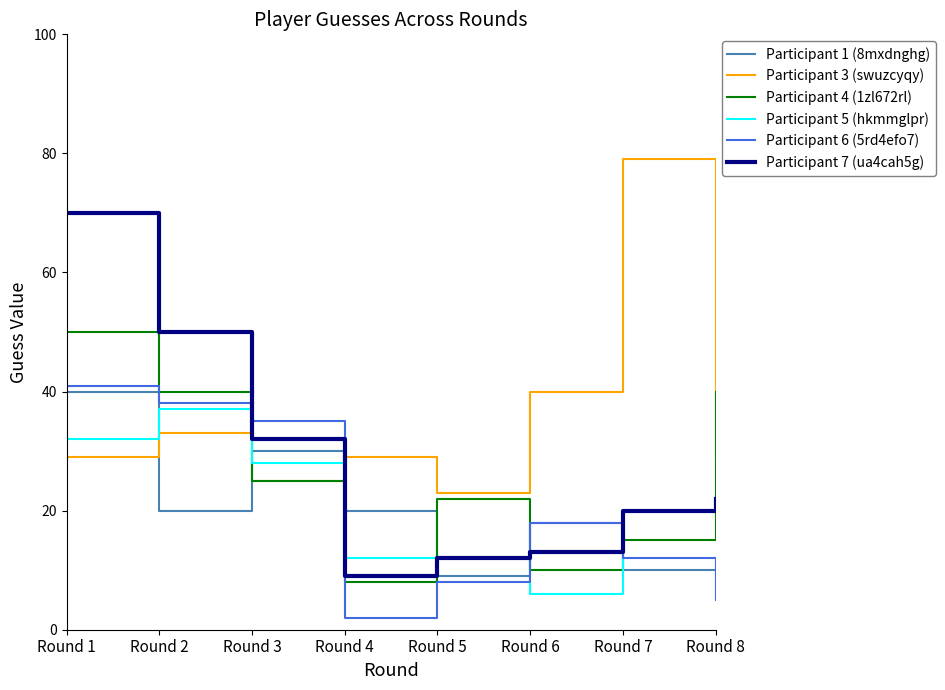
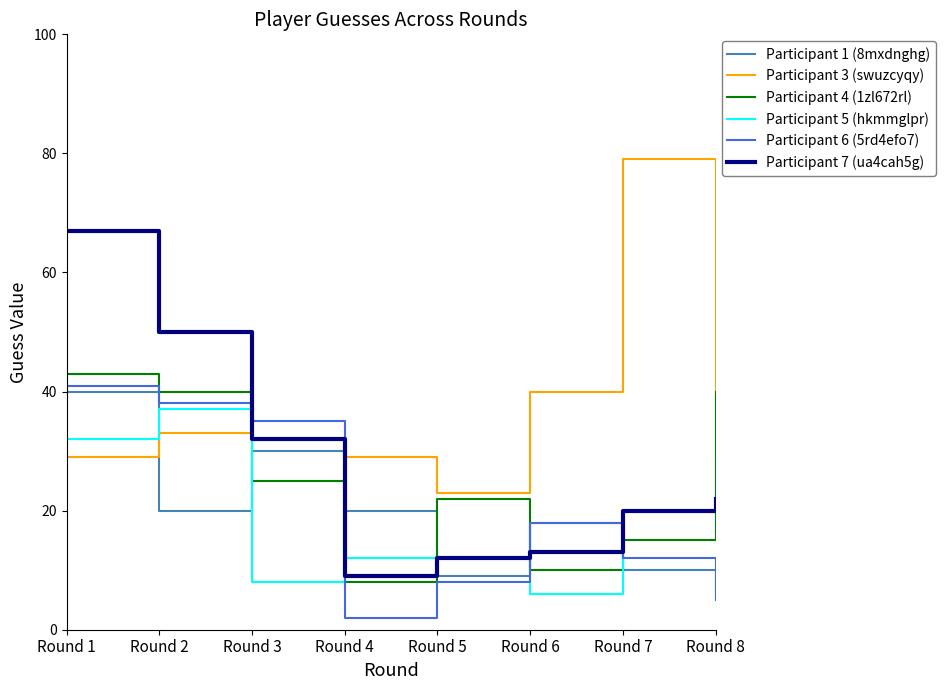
Participant 4 (1zl672rl), Round 1: 50 -> 43
Participant 7 (ua4cah5g), Round 1: 70 -> 67
Participant 5 (hkmmglpr), Round 3: 28 -> 8
